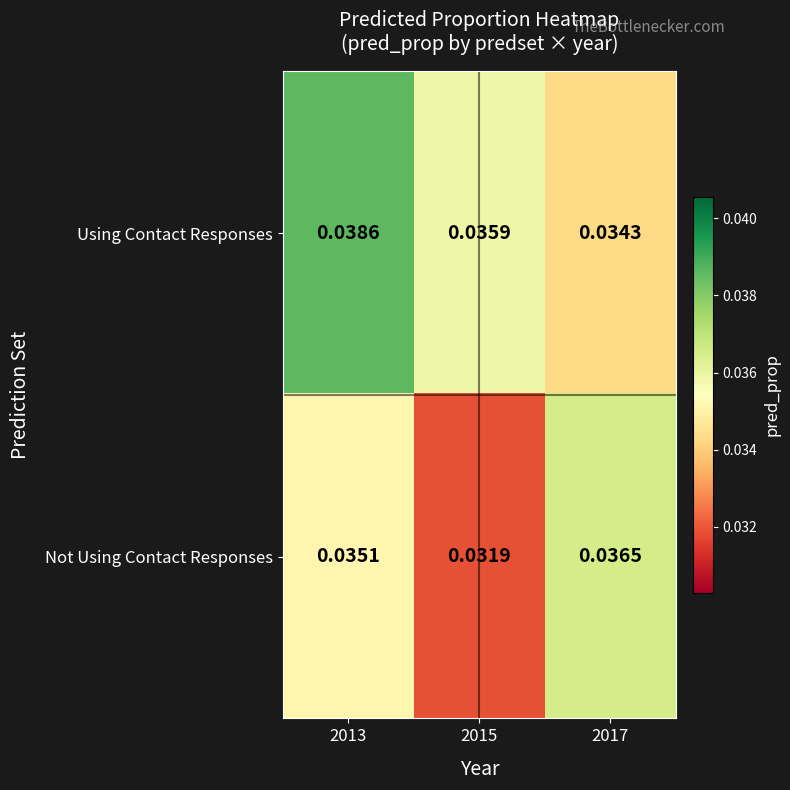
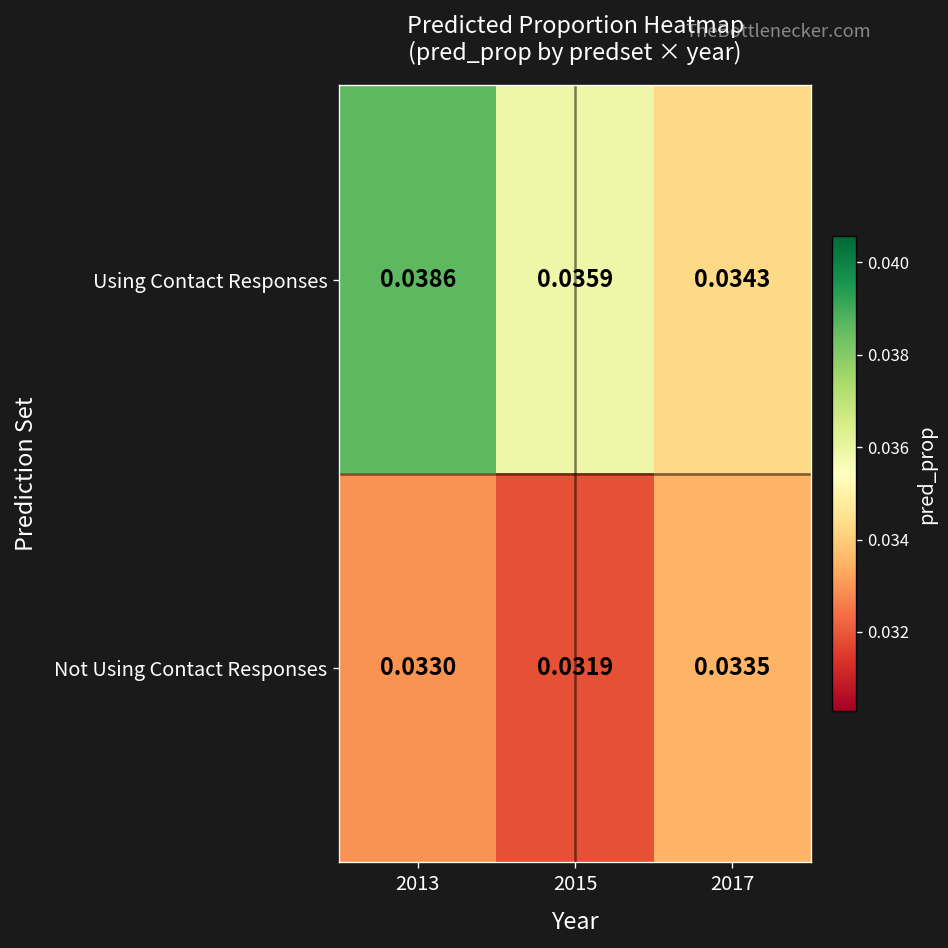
Not Using Contact Responses, 2013: 0.0351 -> 0.0330
Not Using Contact Responses, 2017: 0.0365 -> 0.0335
